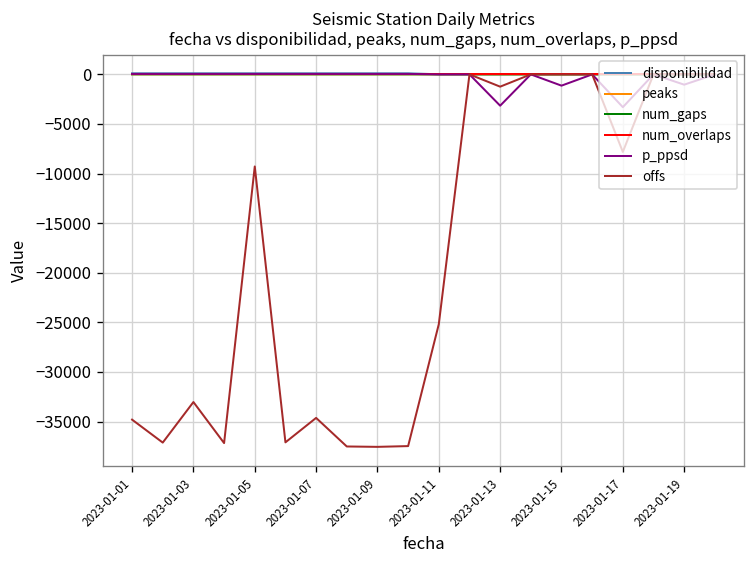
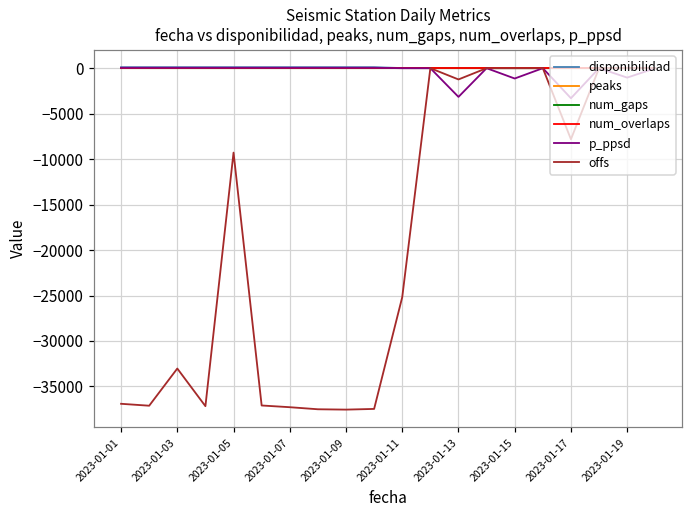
offs, 2023-01-01: -35000 -> -37000
offs, 2023-01-07: -35000 -> -37000
